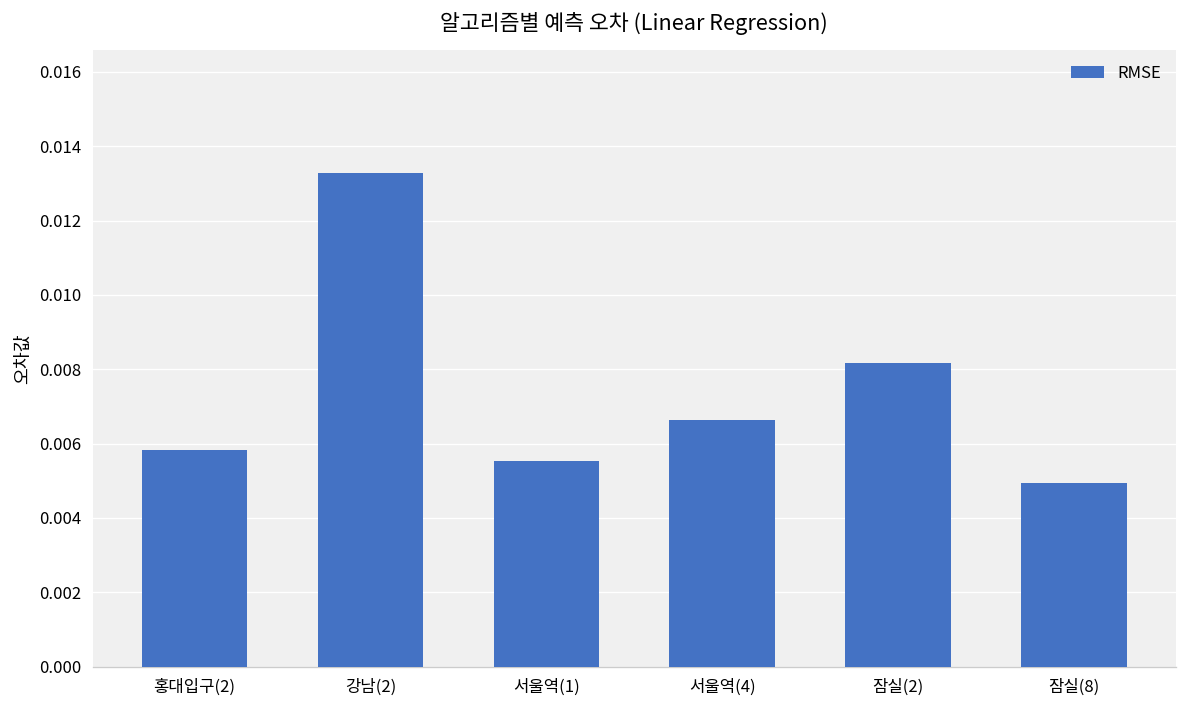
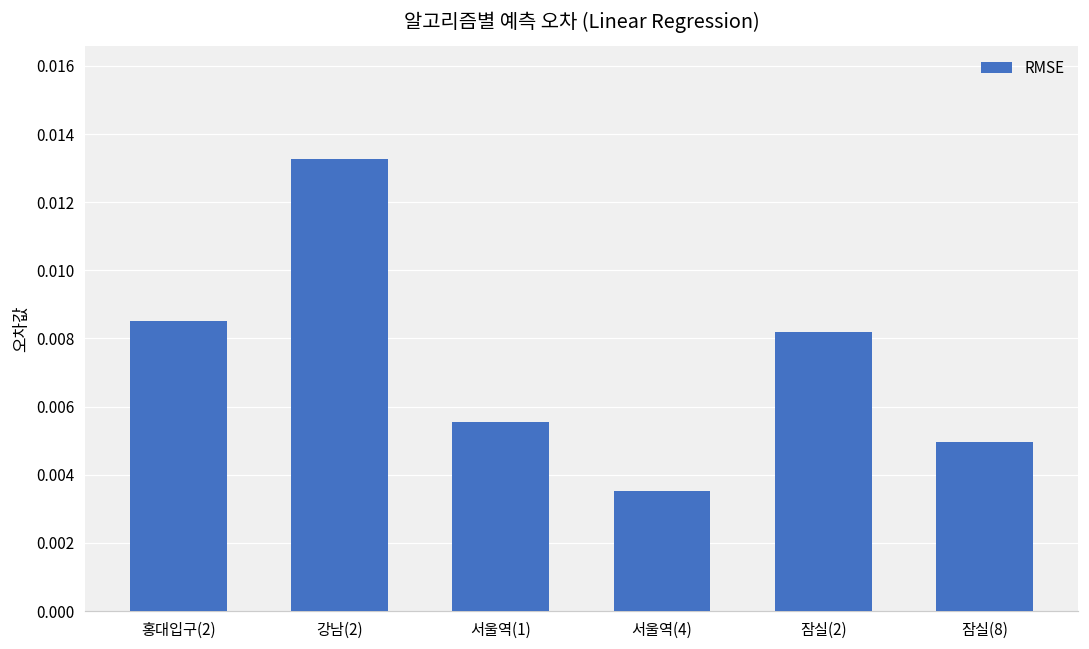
홍대입구(2): 0.0058 -> 0.0085
서울역(4): 0.0066 -> 0.0035
